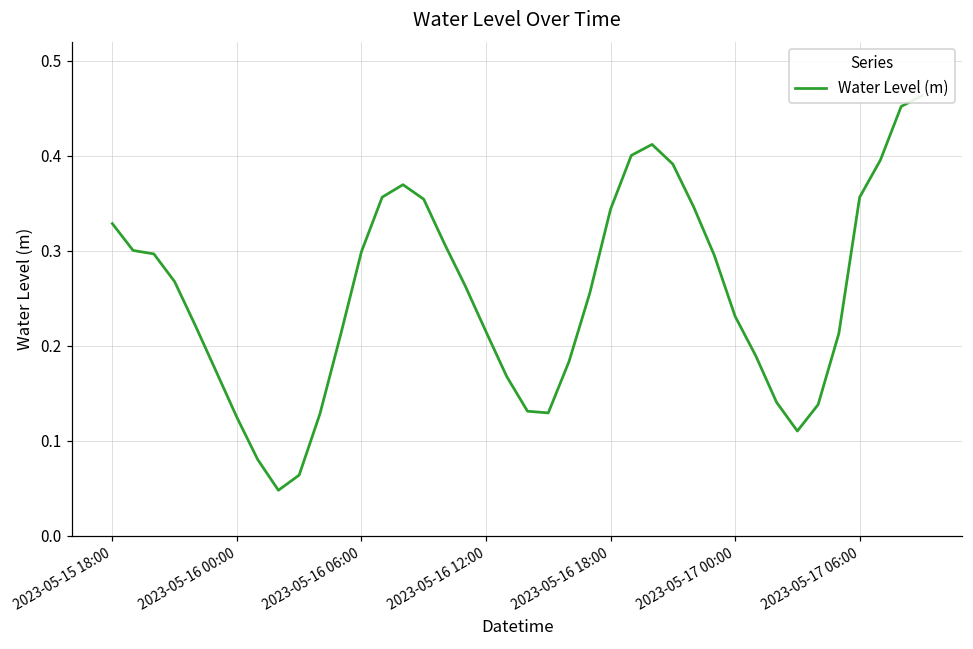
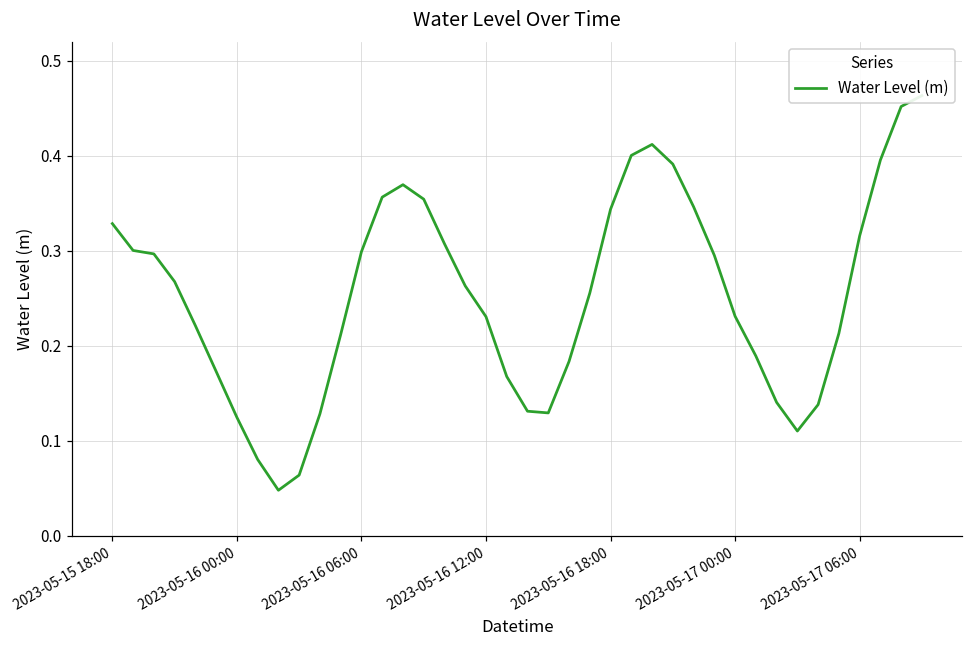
2023-05-16 12:00: 0.21 -> 0.23
2023-05-17 06:00: 0.36 -> 0.32
